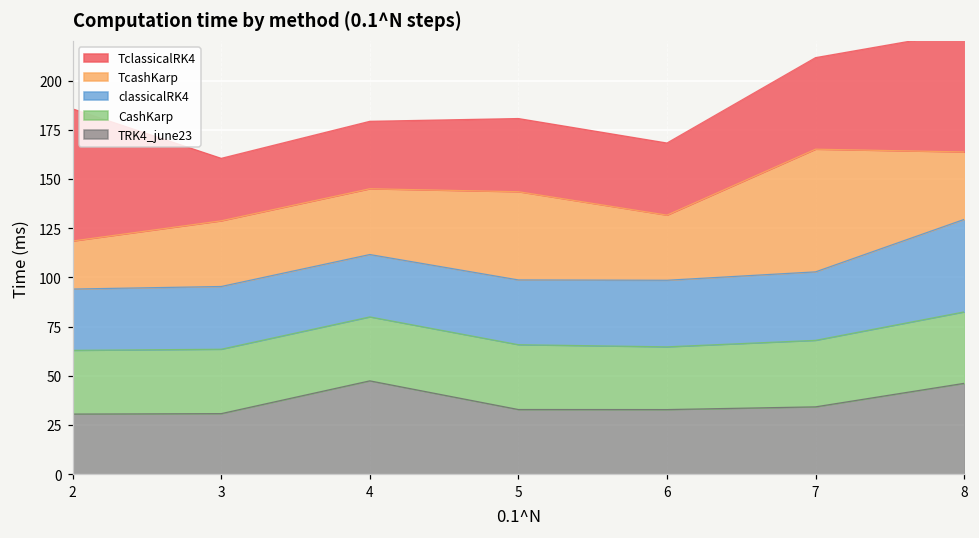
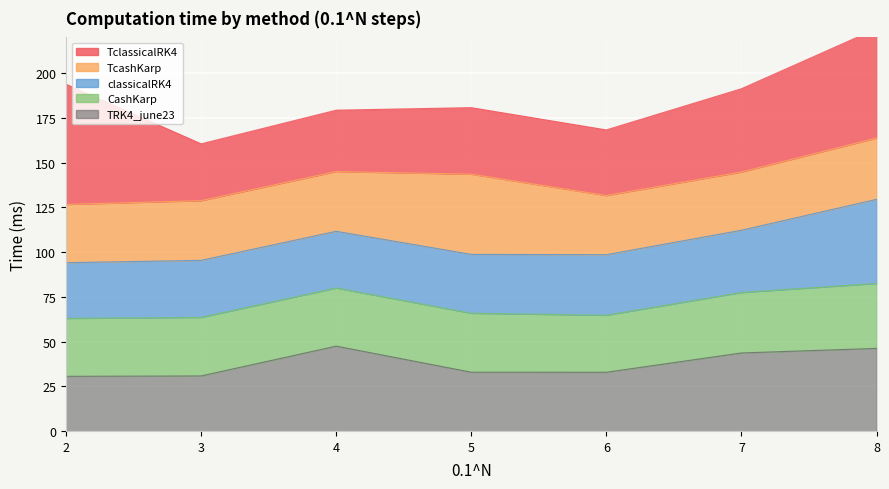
TcashKarp, 2: 24 -> 33
TRK4_june23, 7: 34 -> 44
TcashKarp, 7: 62 -> 33
